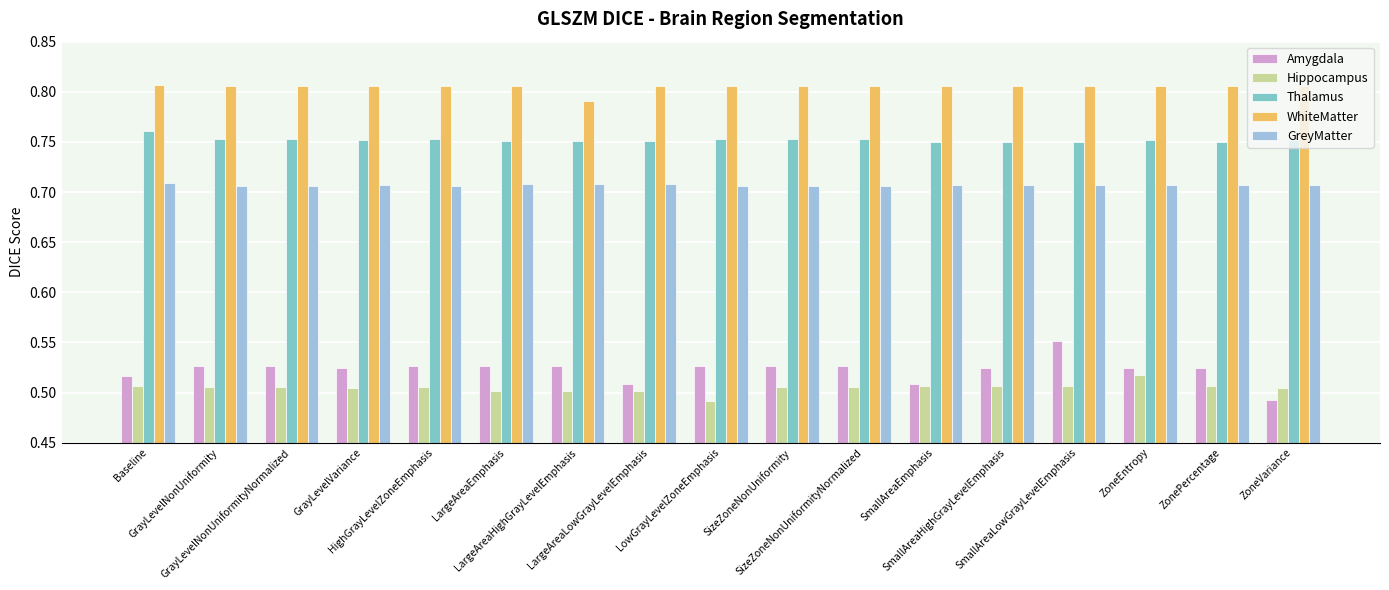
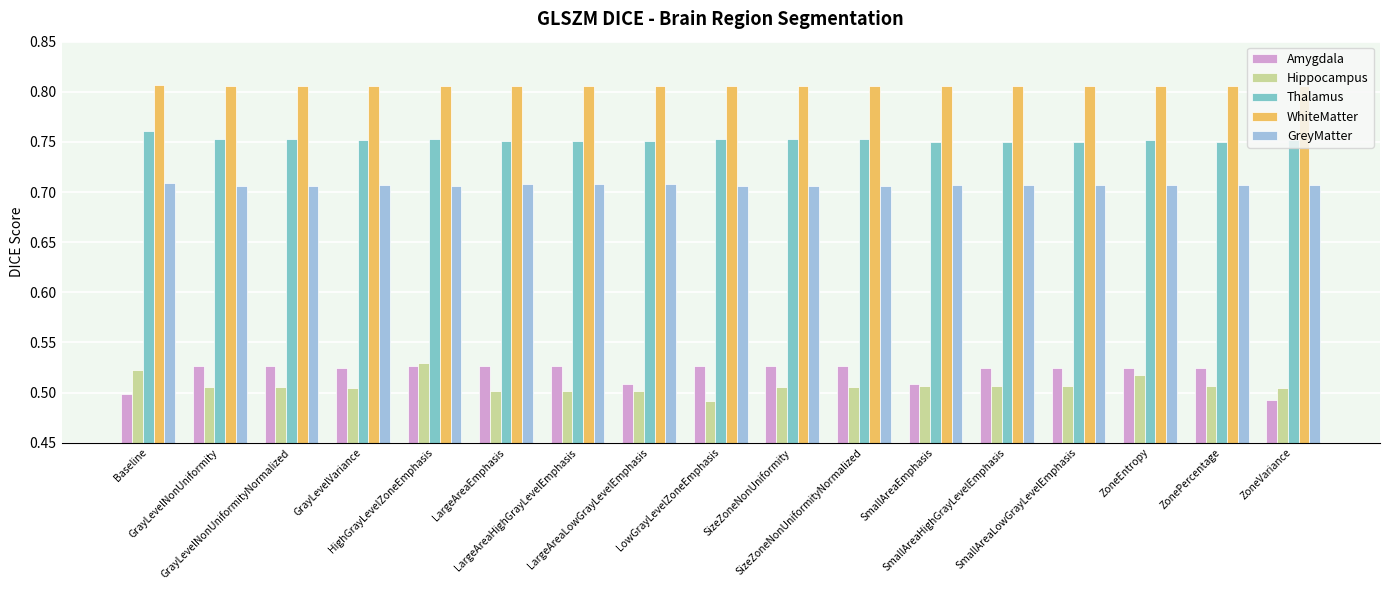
Amygdala, Baseline: 0.517 -> 0.499
Hippocampus, Baseline: 0.506 -> 0.522
Hippocampus, HighGrayLevelZoneEmphasis: 0.506 -> 0.529
WhiteMatter, LargeAreaHighGrayLevelEmphasis: 0.791 -> 0.806
Amygdala, SmallAreaLowGrayLevelEmphasis: 0.552 -> 0.524
